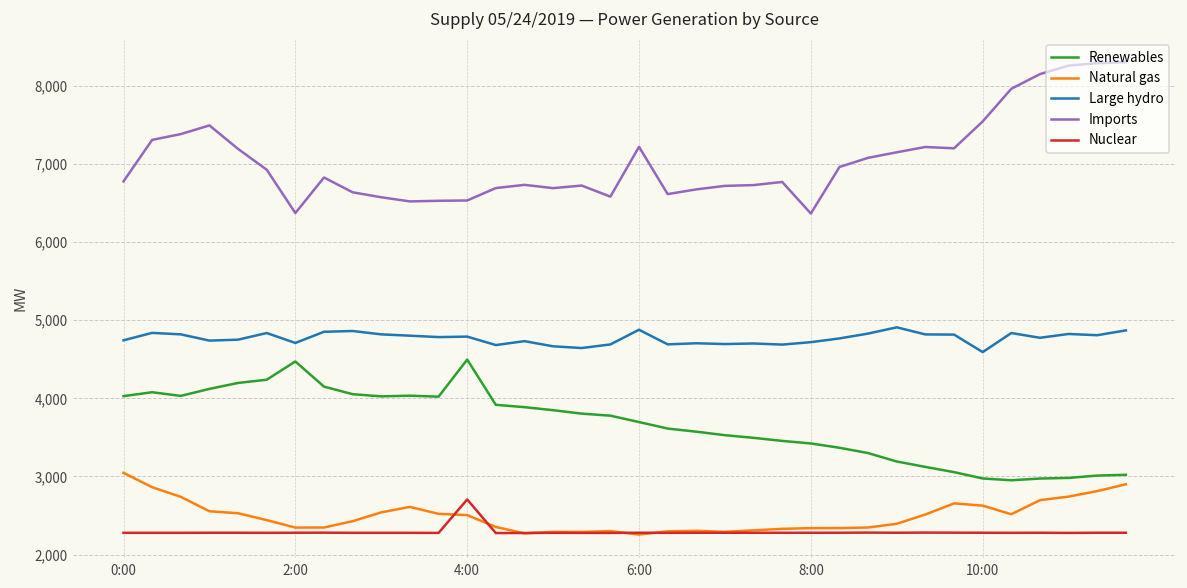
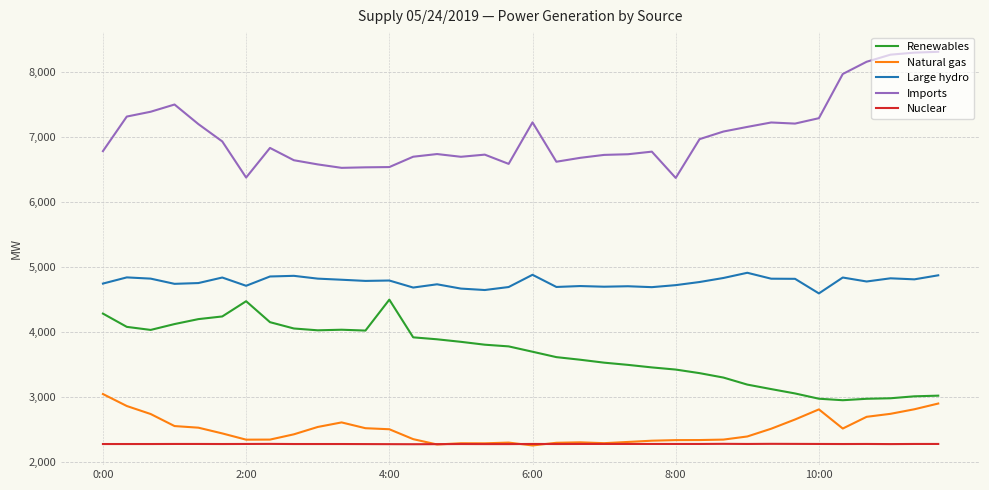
Renewables, 0:00: 4,000 -> 4,300
Nuclear, 4:00: 2,700 -> 2,300
Natural gas, 10:00: 2,600 -> 2,800
Imports, 10:00: 7,500 -> 7,300
